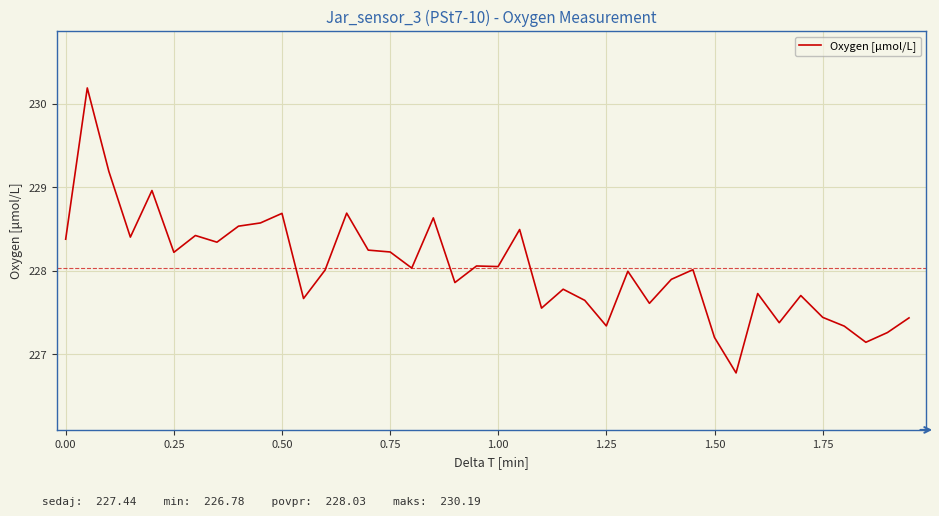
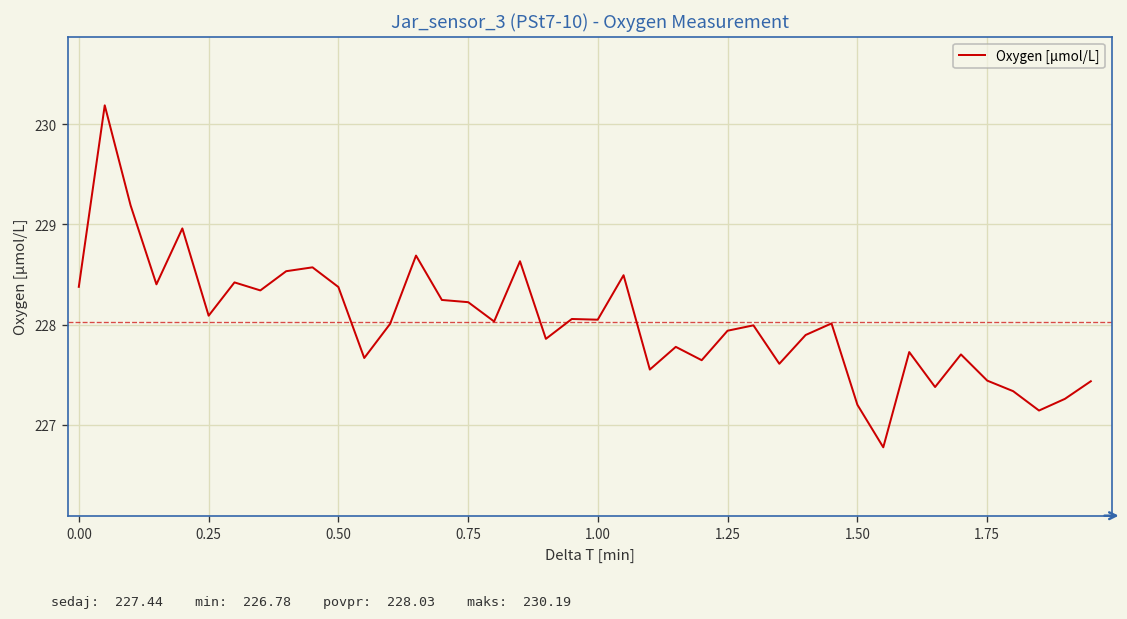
0.25: 228.2 -> 228.1
0.50: 228.7 -> 228.4
1.25: 227.3 -> 227.9
